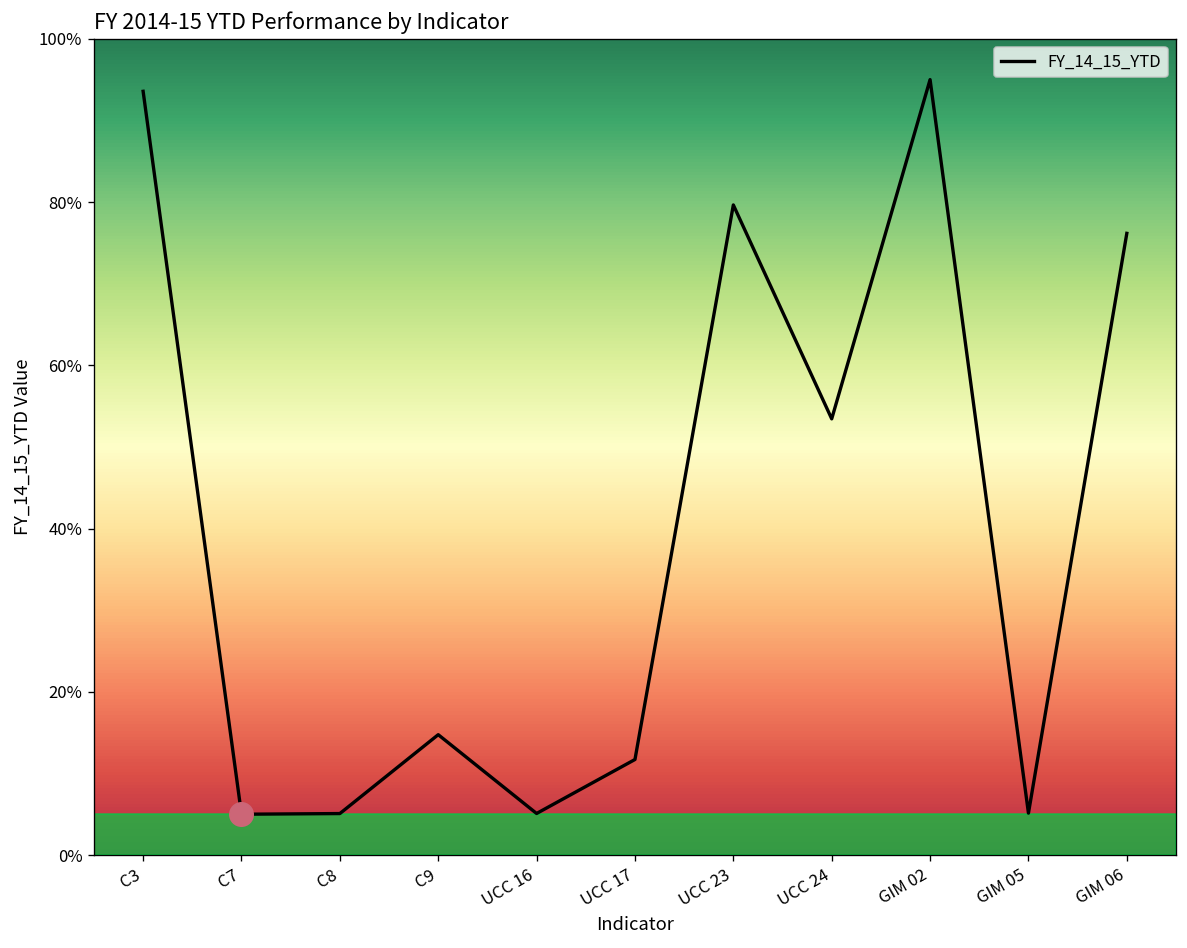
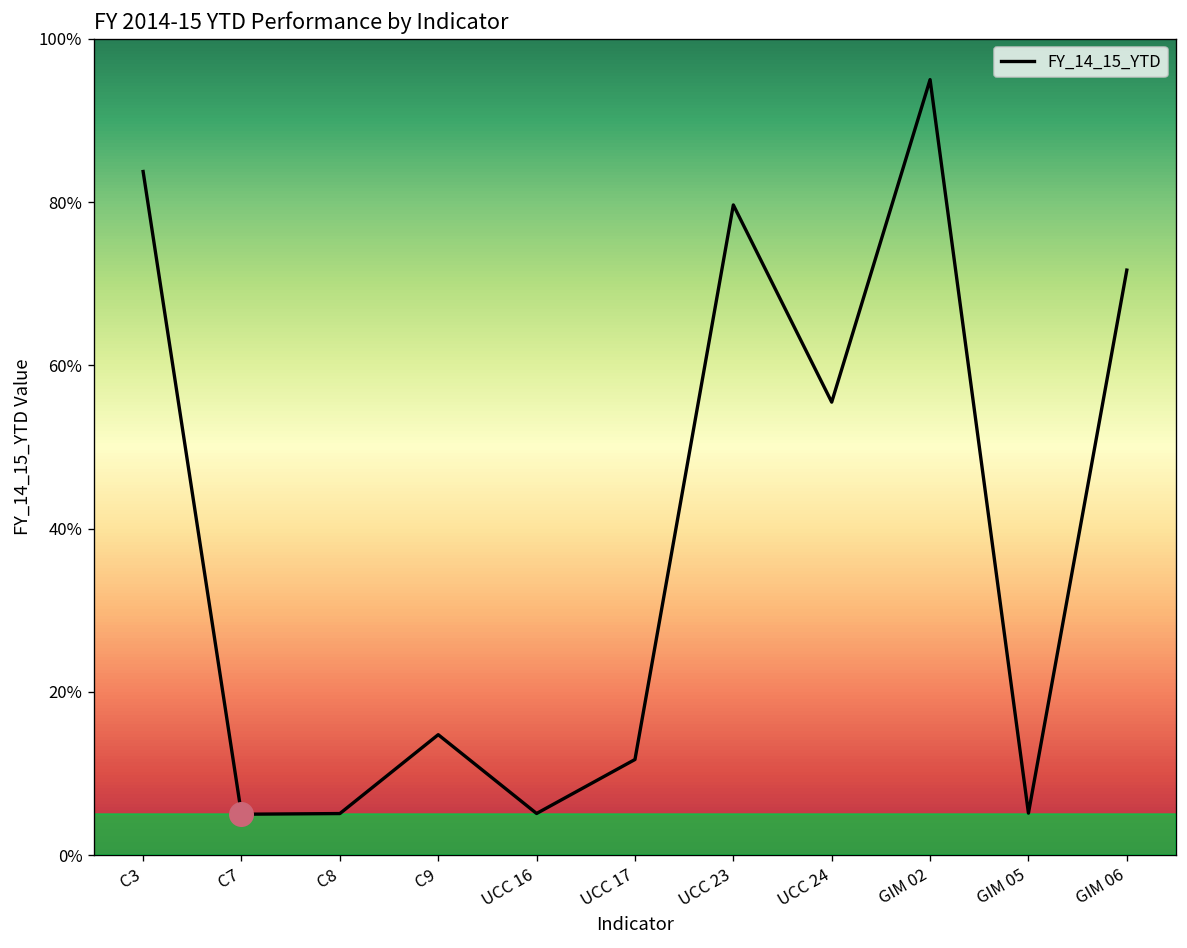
FY_14_15_YTD, C3: 94% -> 84%
FY_14_15_YTD, UCC 24: 53% -> 55%
FY_14_15_YTD, GIM 06: 76% -> 72%
